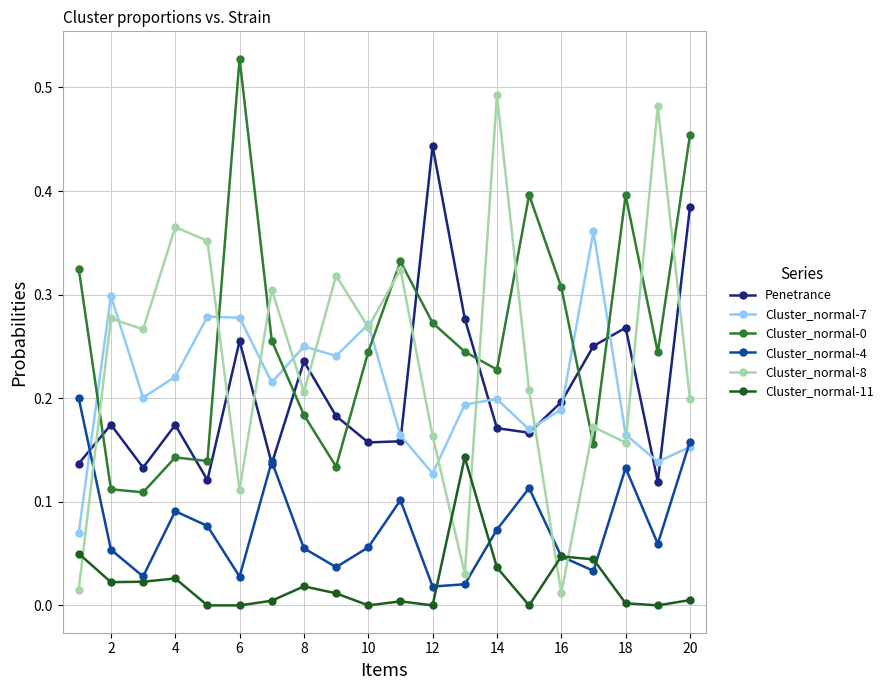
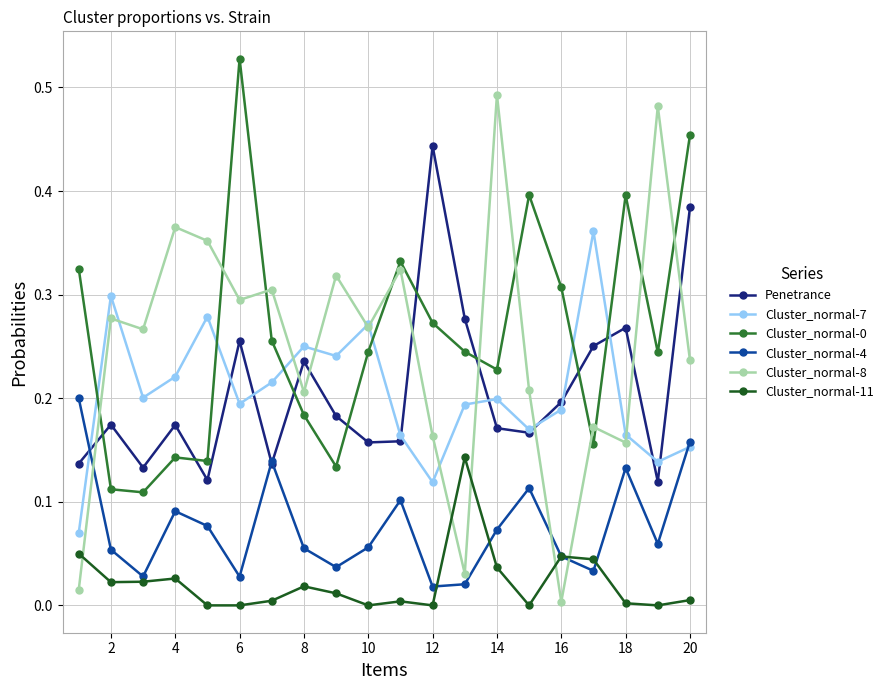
Cluster_normal-7, 6: 0.278 -> 0.195
Cluster_normal-8, 6: 0.111 -> 0.295
Cluster_normal-7, 12: 0.127 -> 0.119
Cluster_normal-8, 16: 0.012 -> 0.004
Cluster_normal-8, 20: 0.199 -> 0.237
